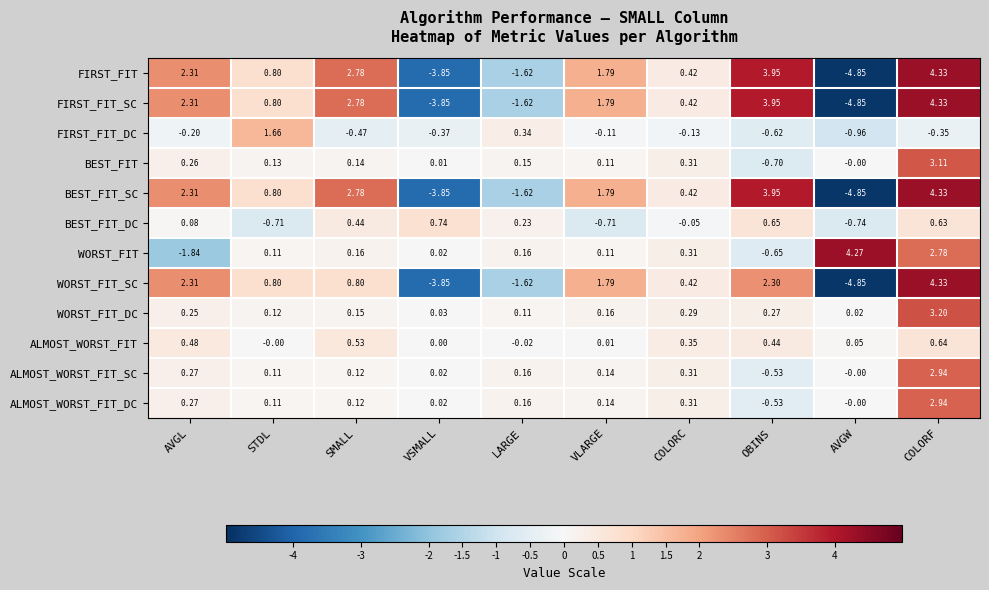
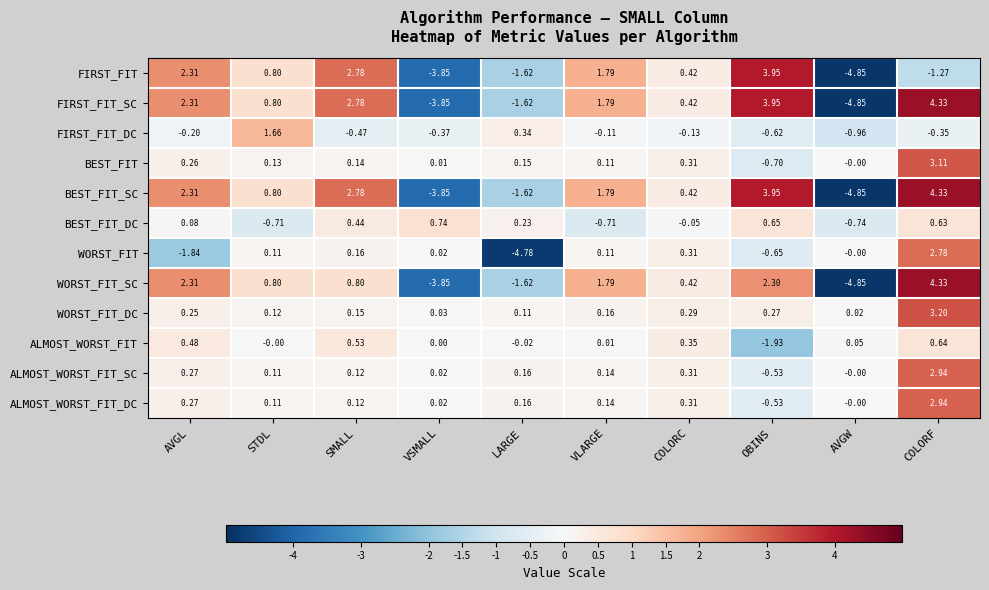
FIRST_FIT, COLORF: 4.33 -> -1.27
WORST_FIT, LARGE: 0.16 -> -4.78
WORST_FIT, AVGW: 4.27 -> -0.00
ALMOST_WORST_FIT, OBINS: 0.44 -> -1.93
